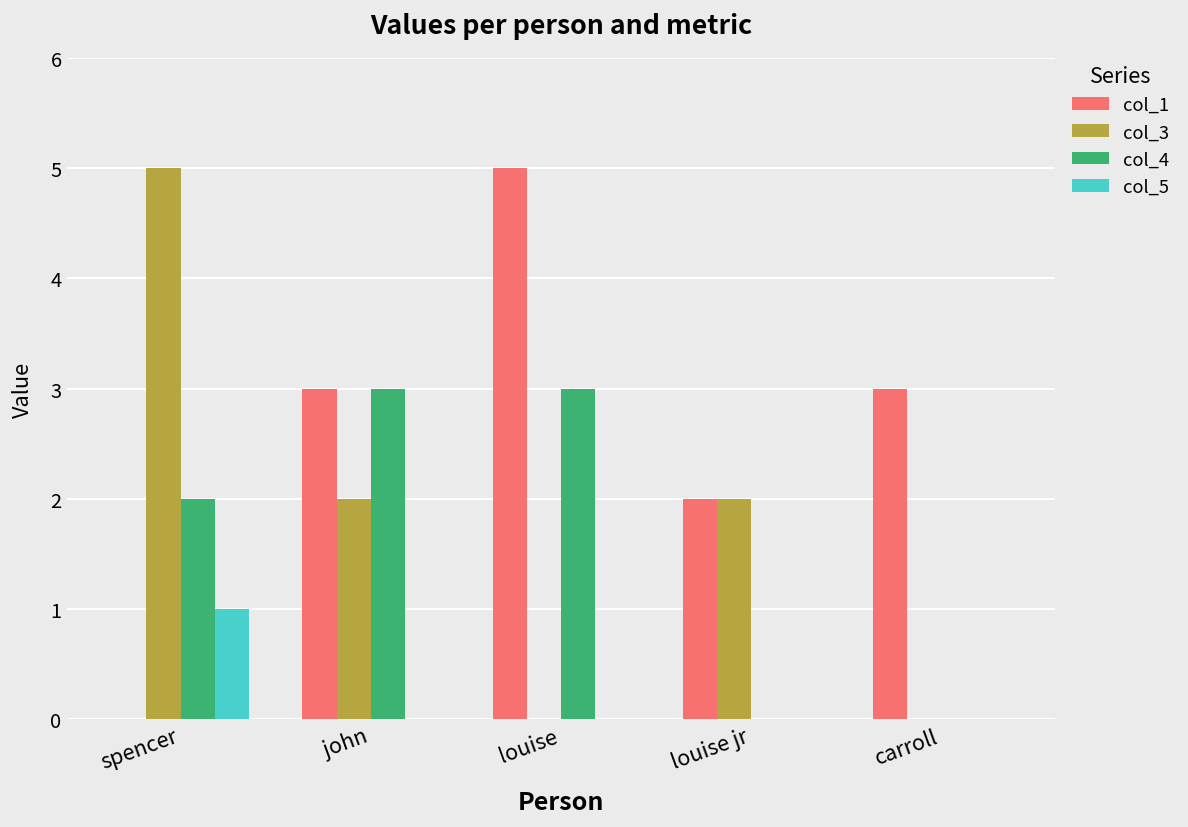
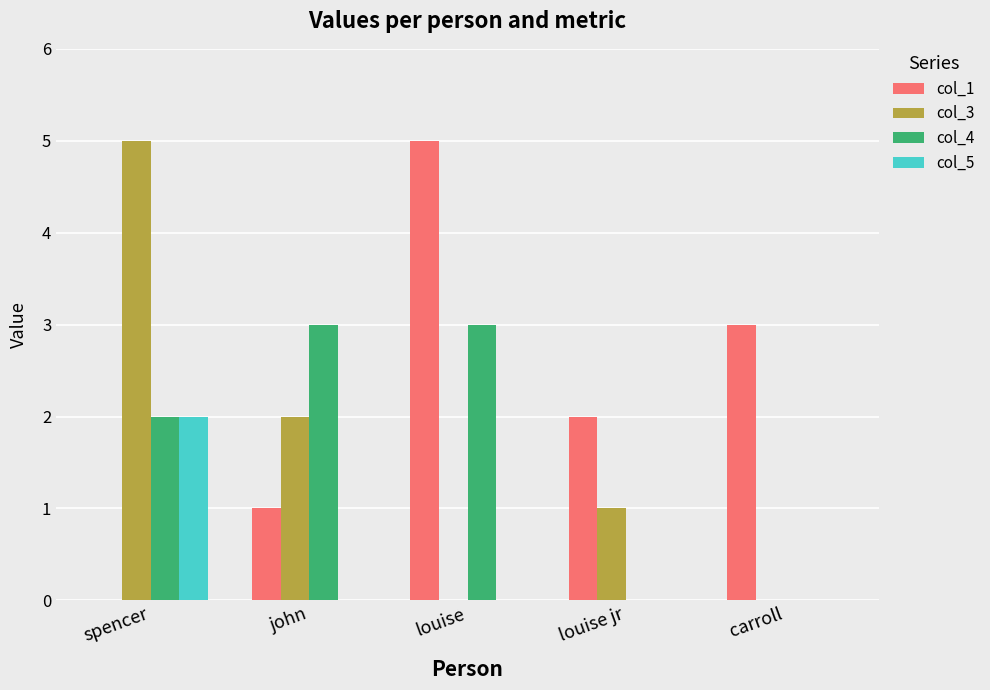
col_5, spencer: 1 -> 2
col_1, john: 3 -> 1
col_3, louise jr: 2 -> 1
